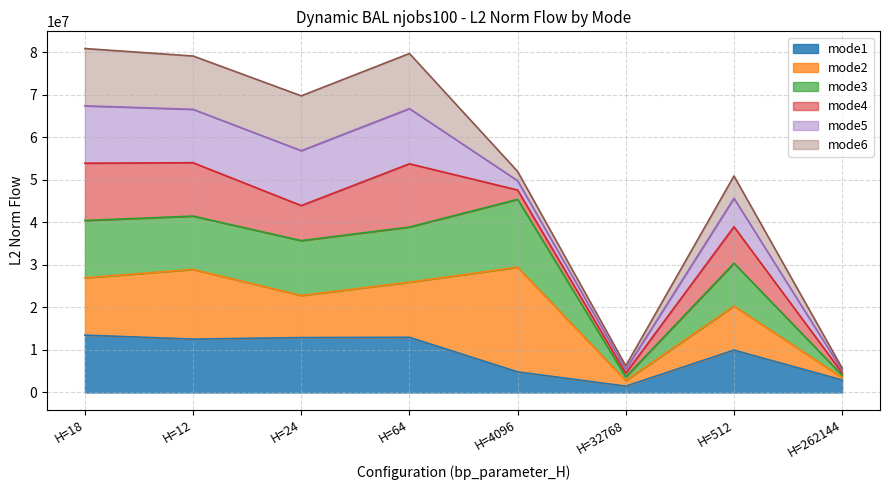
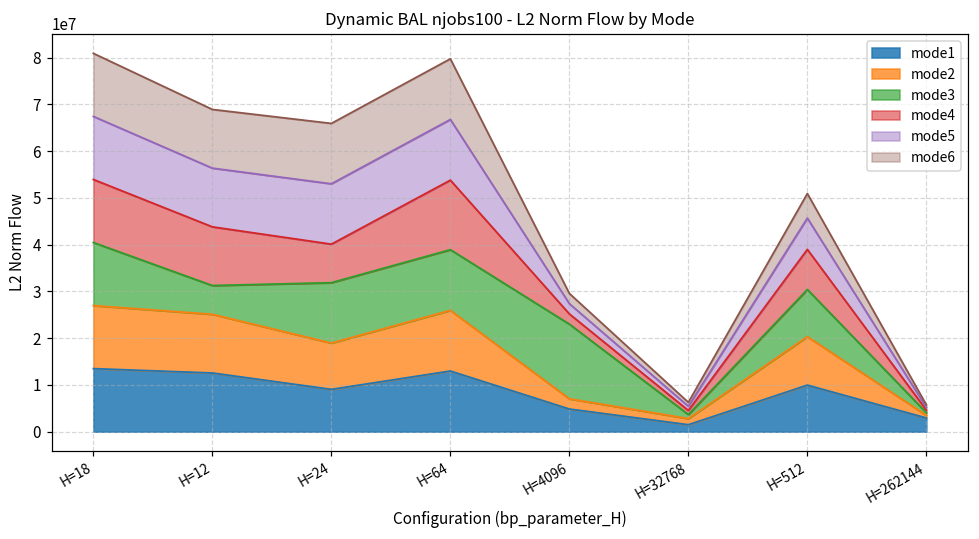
mode2, H=12: 16000000 -> 13000000
mode3, H=12: 13000000 -> 6000000
mode1, H=24: 13000000 -> 9000000
mode2, H=4096: 25000000 -> 2000000
